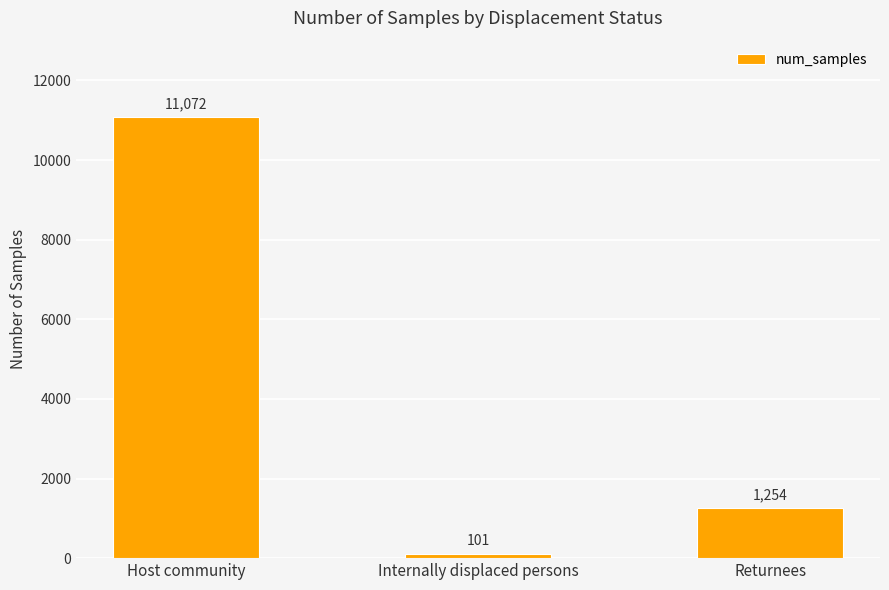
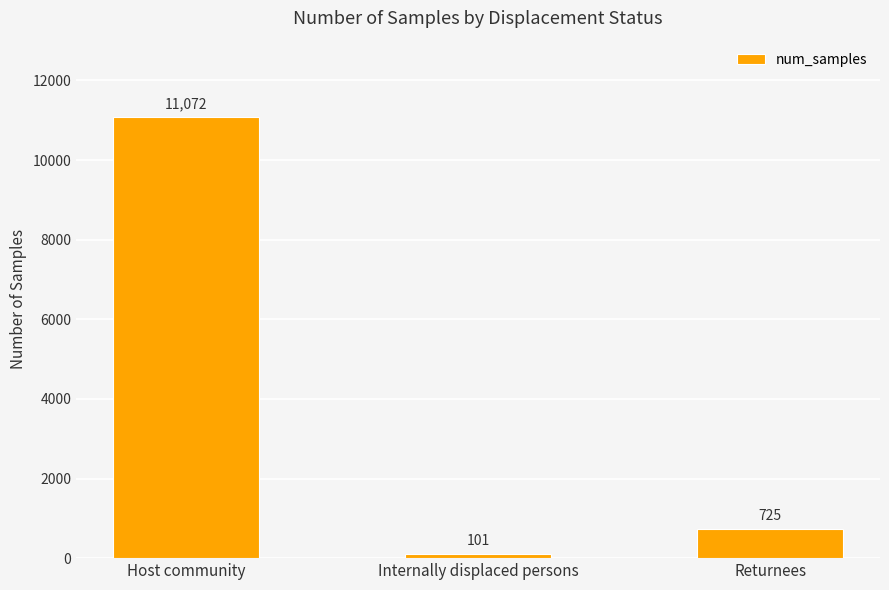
Returnees: 1,254 -> 725
